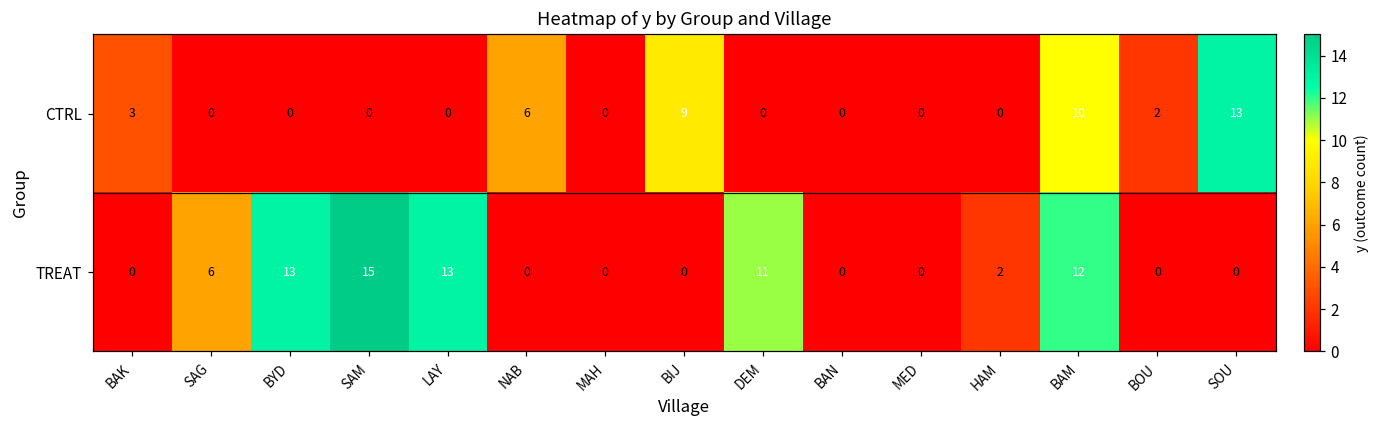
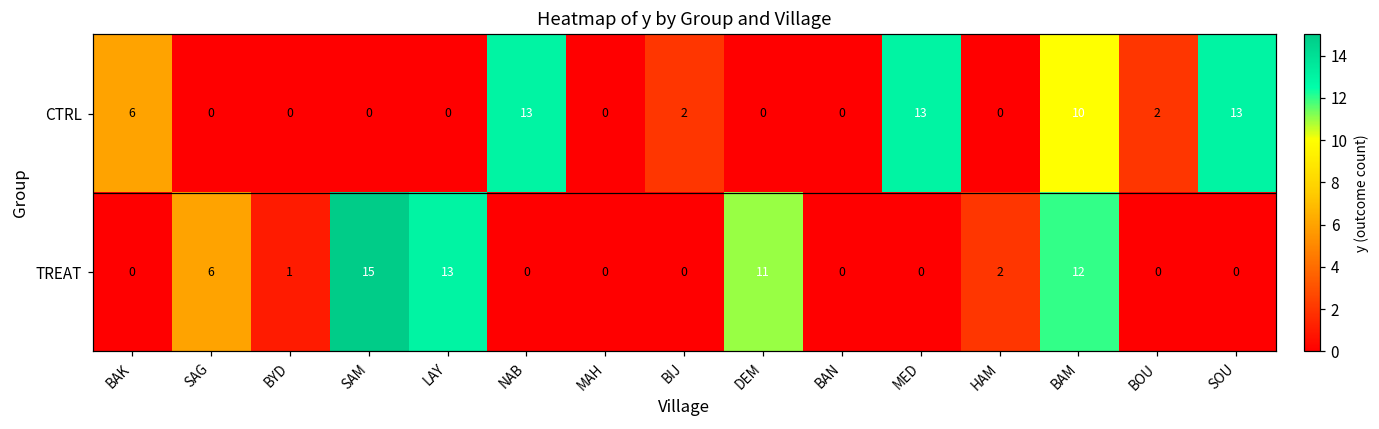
CTRL, BAK: 3 -> 6
CTRL, NAB: 6 -> 13
CTRL, BIJ: 9 -> 2
CTRL, MED: 0 -> 13
TREAT, BYD: 13 -> 1
